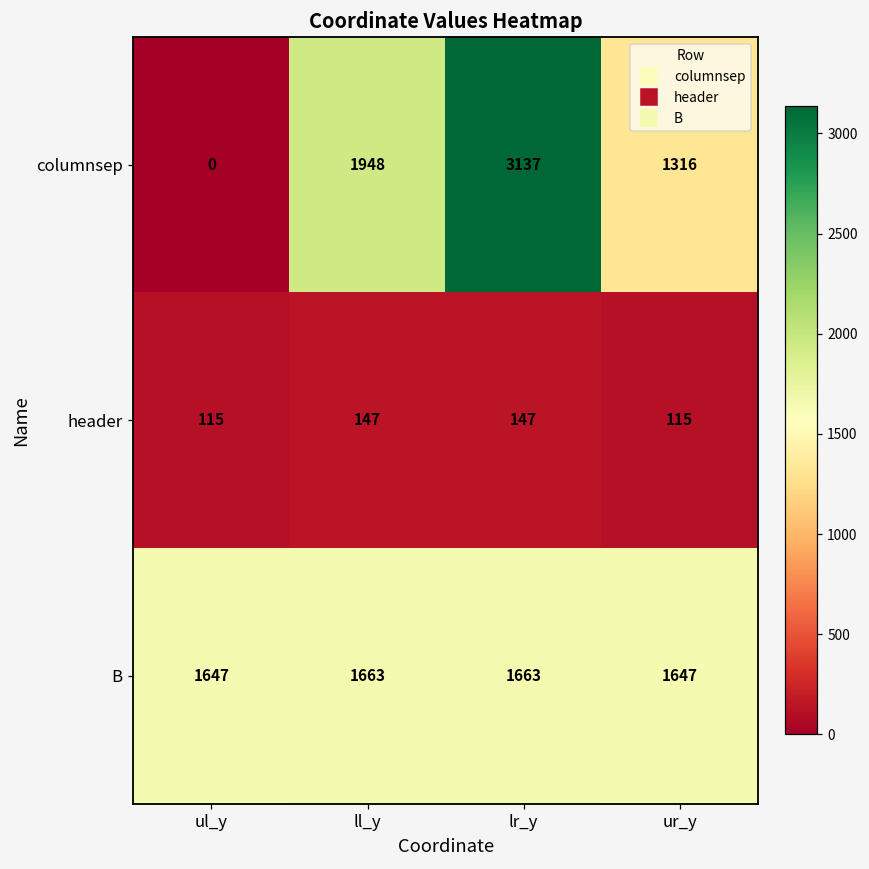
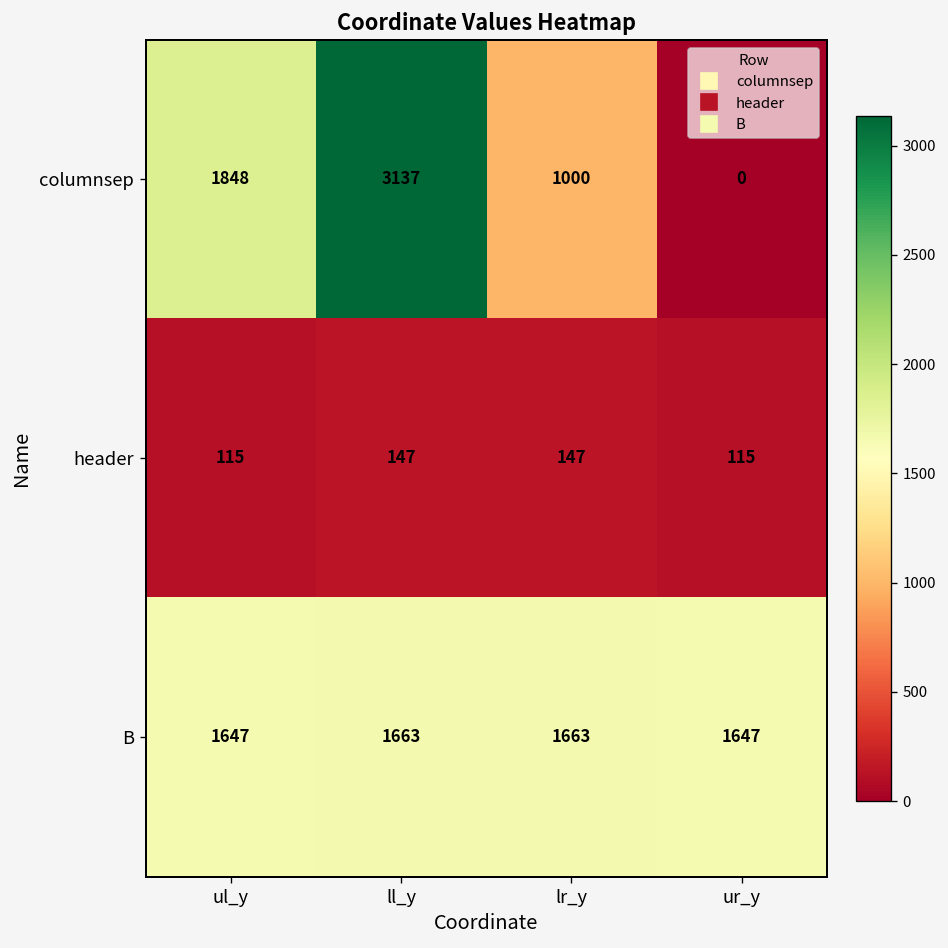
columnsep, ul_y: 0 -> 1848
columnsep, ll_y: 1948 -> 3137
columnsep, lr_y: 3137 -> 1000
columnsep, ur_y: 1316 -> 0
